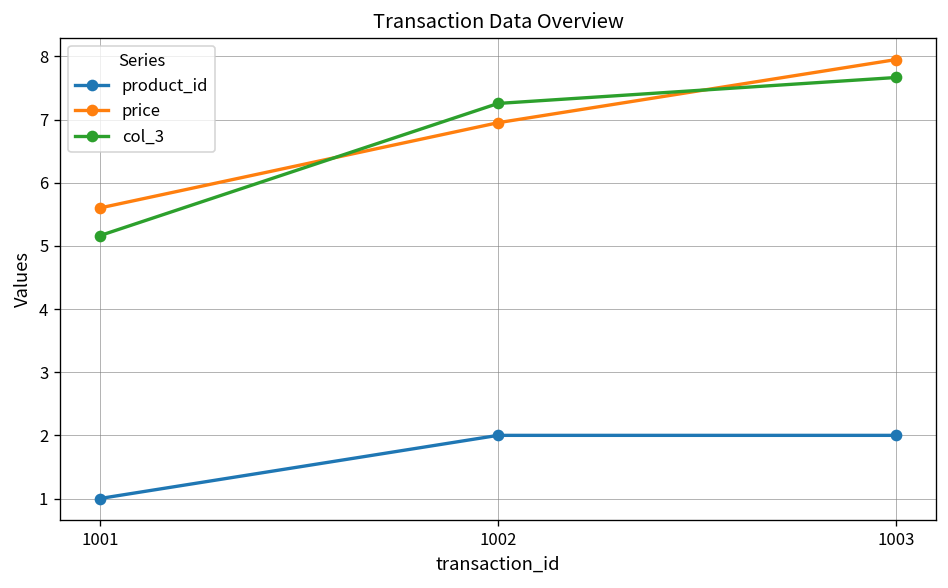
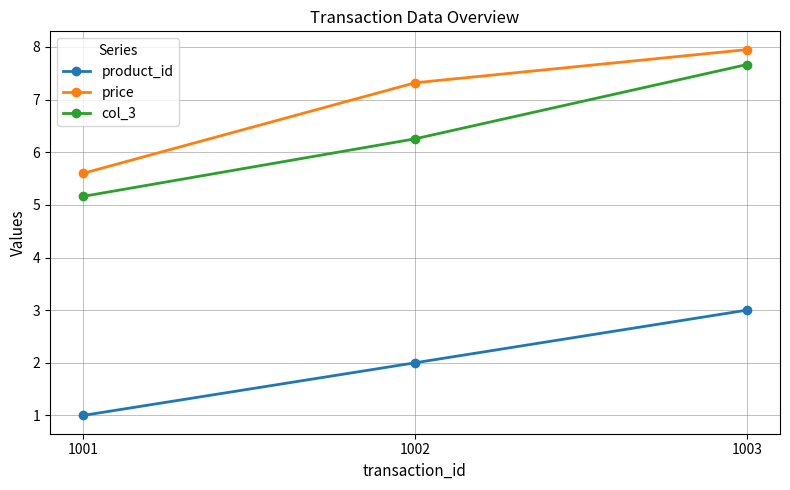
price, 1002: 7.0 -> 7.3
col_3, 1002: 7.3 -> 6.3
product_id, 1003: 2 -> 3
